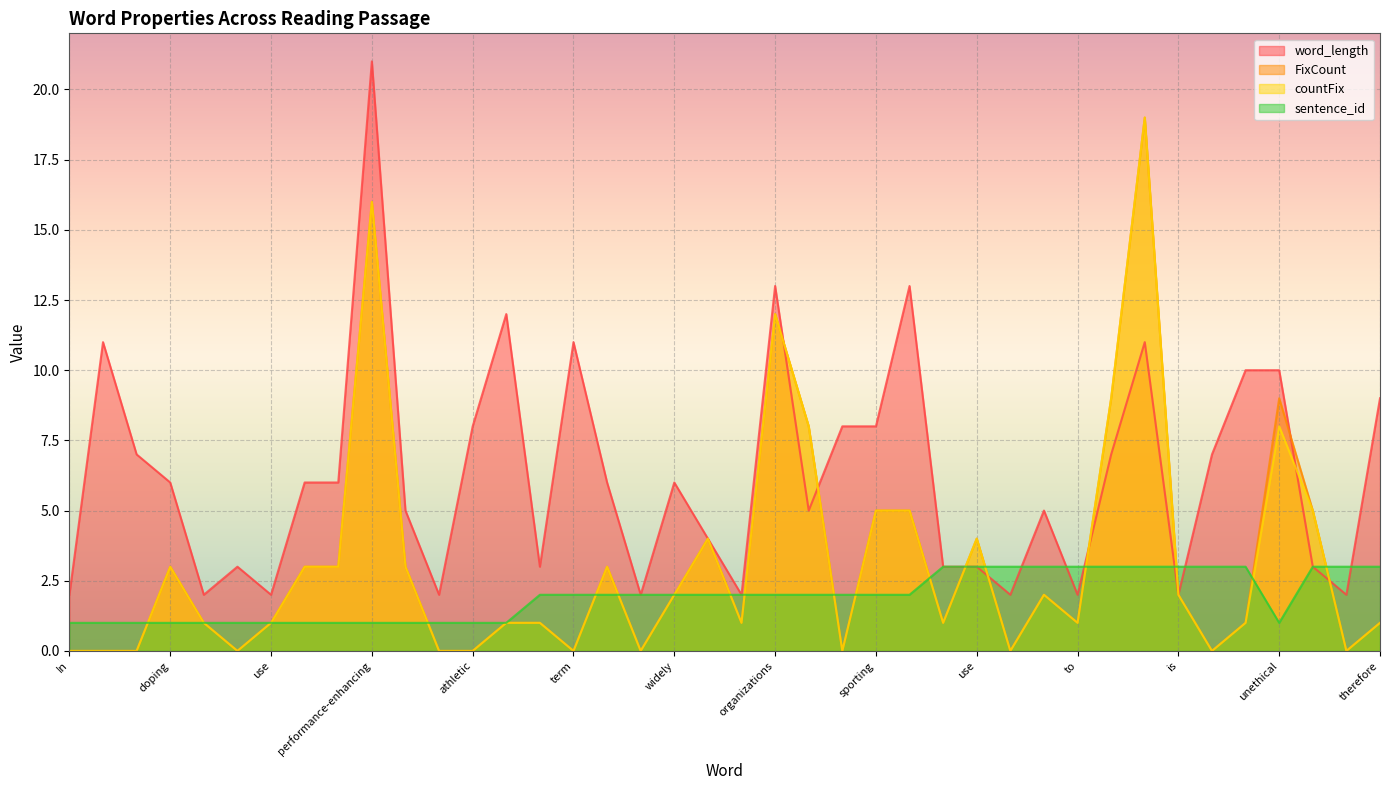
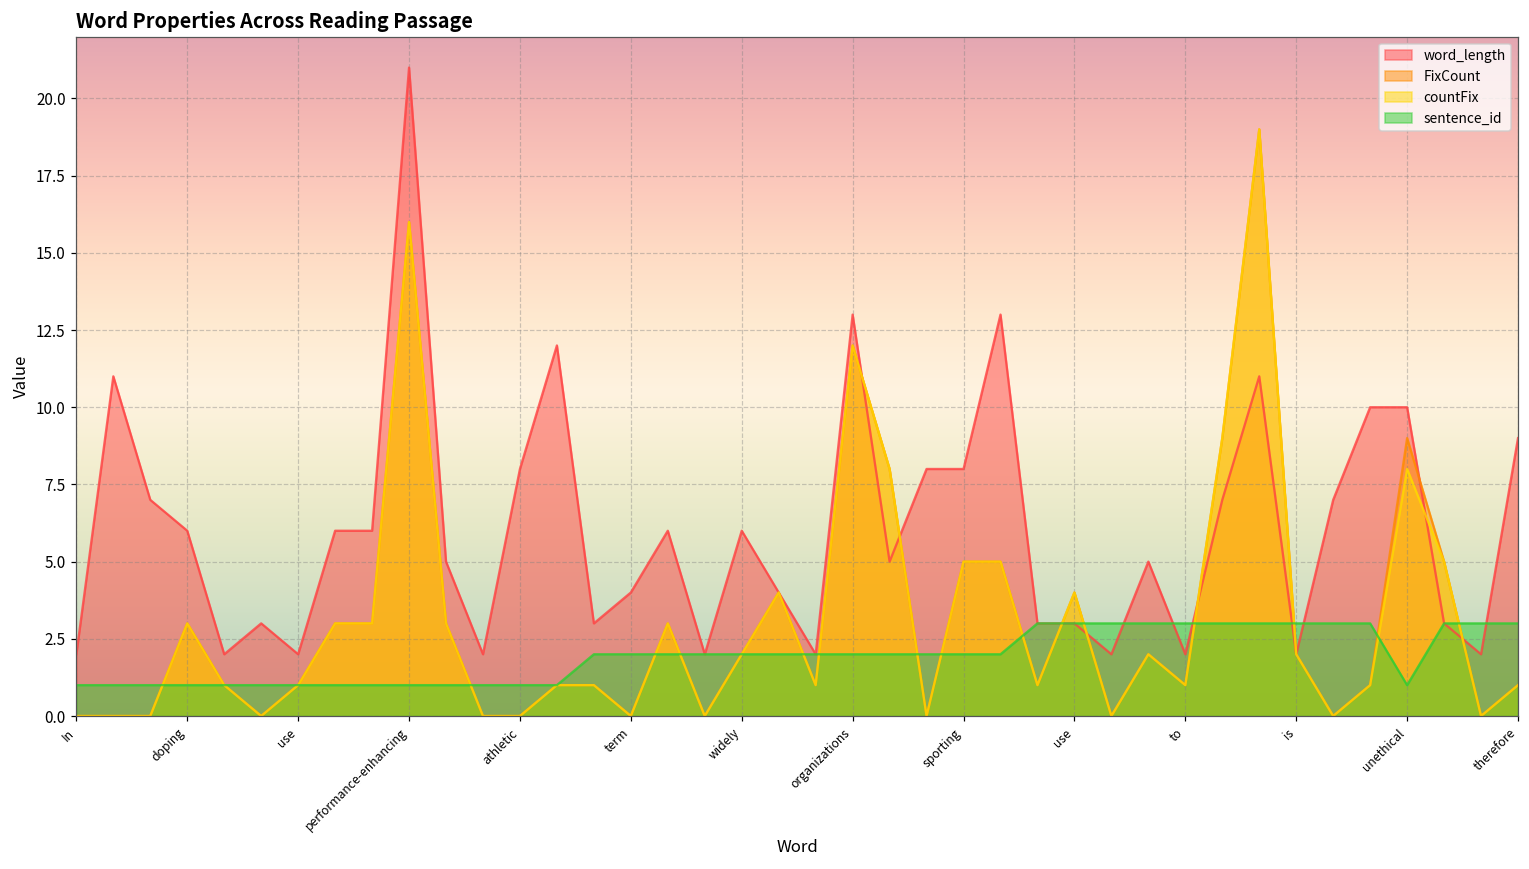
word_length, term: 11 -> 4
